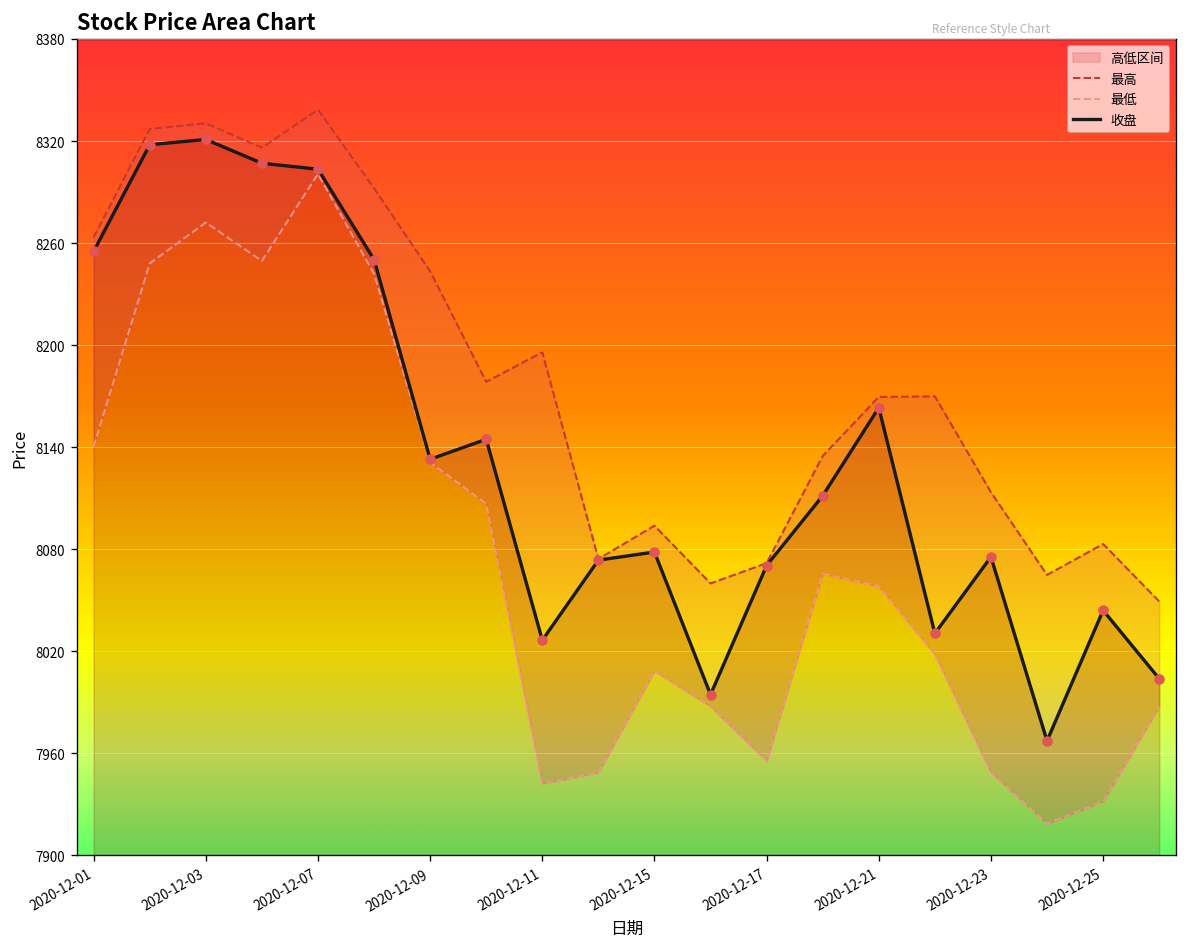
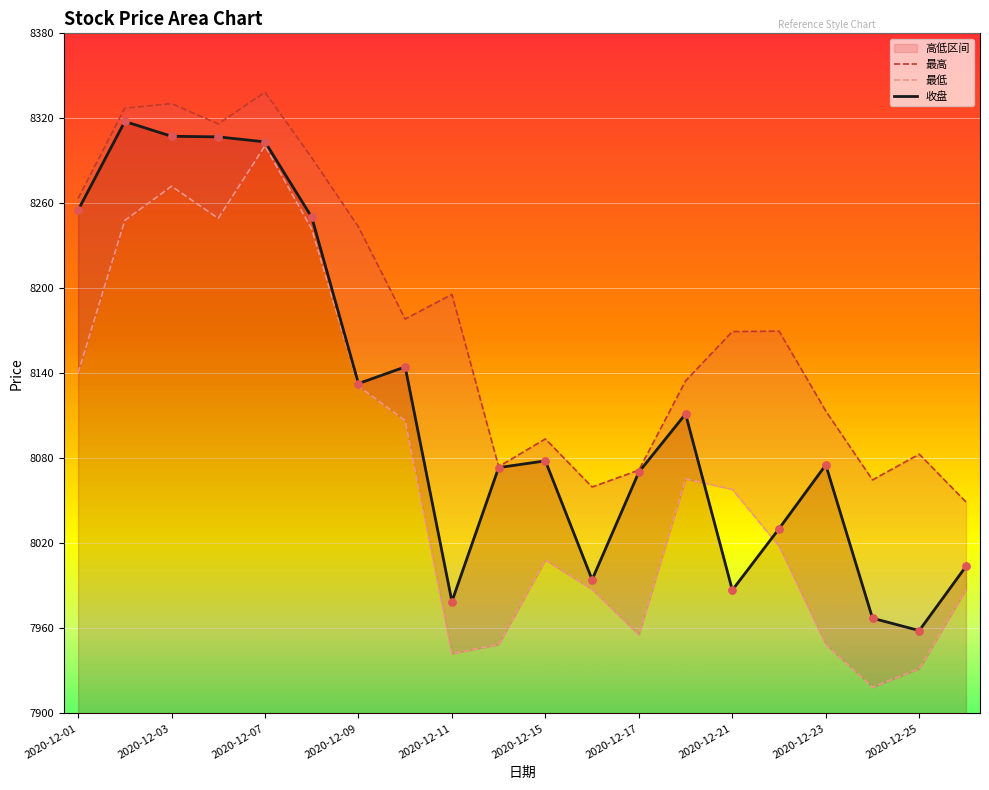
收盘, 2020-12-03: 8321 -> 8307
收盘, 2020-12-11: 8026 -> 7979
收盘, 2020-12-21: 8163 -> 7987
收盘, 2020-12-25: 8044 -> 7958
